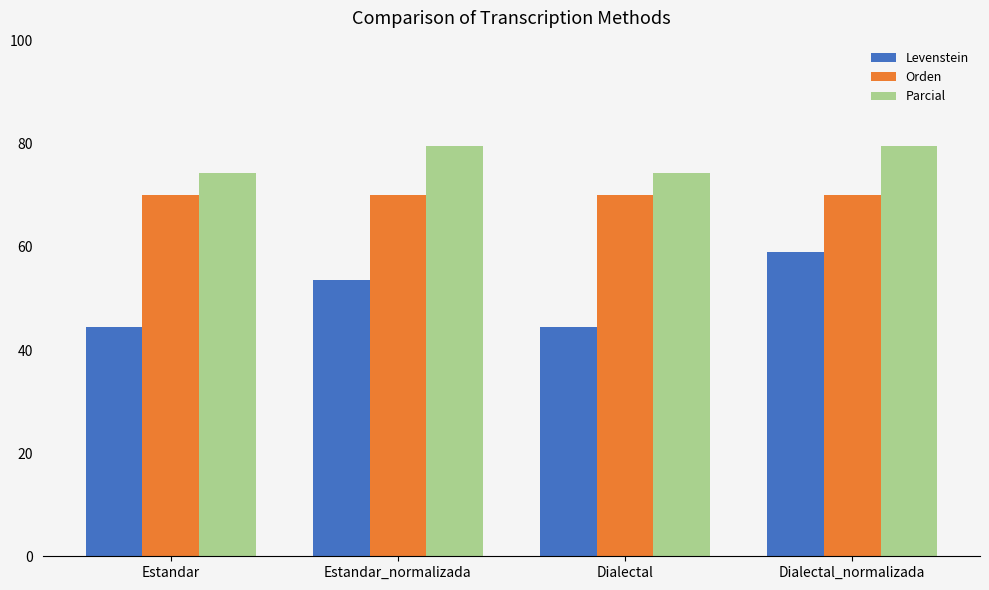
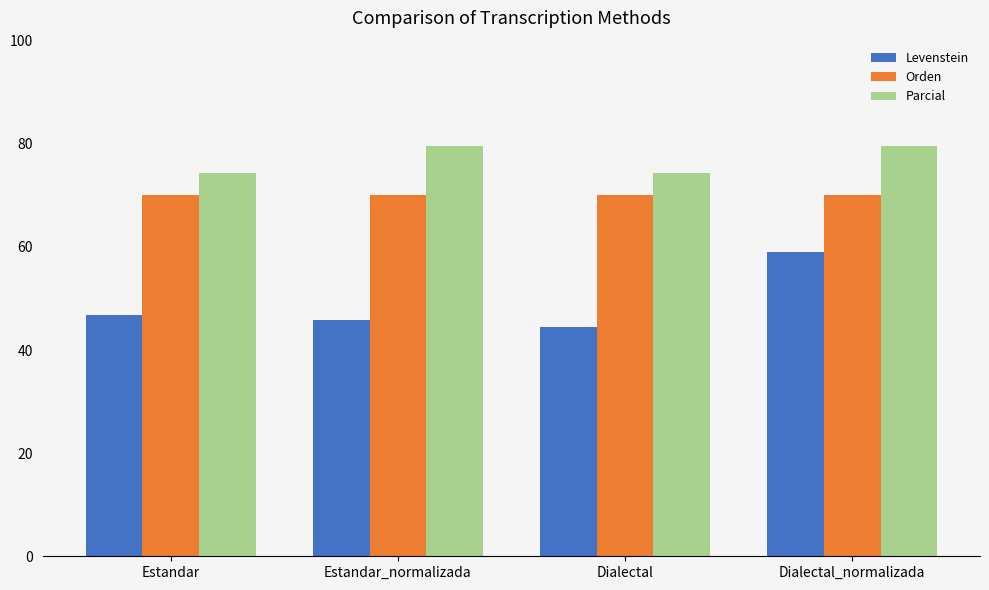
Levenstein, Estandar: 45 -> 47
Levenstein, Estandar_normalizada: 54 -> 46
